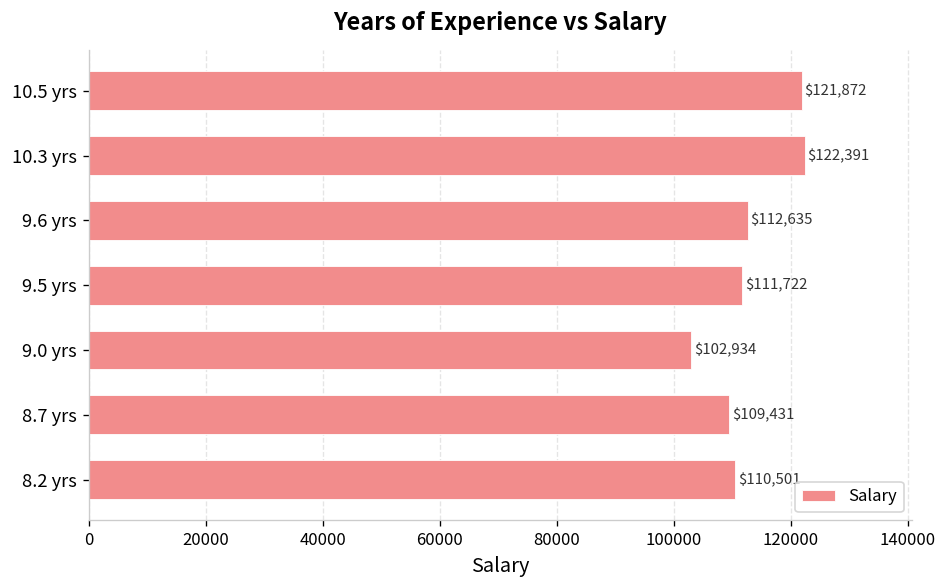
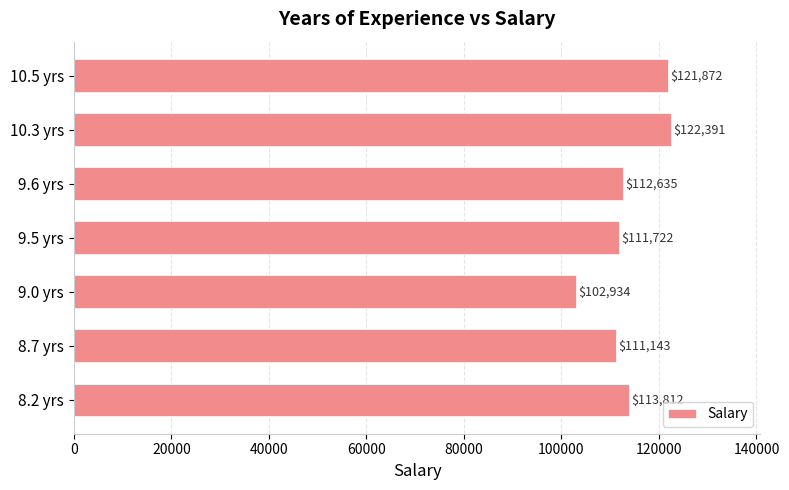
8.7 yrs: $109,431 -> $111,143
8.2 yrs: $110,501 -> $113,812
